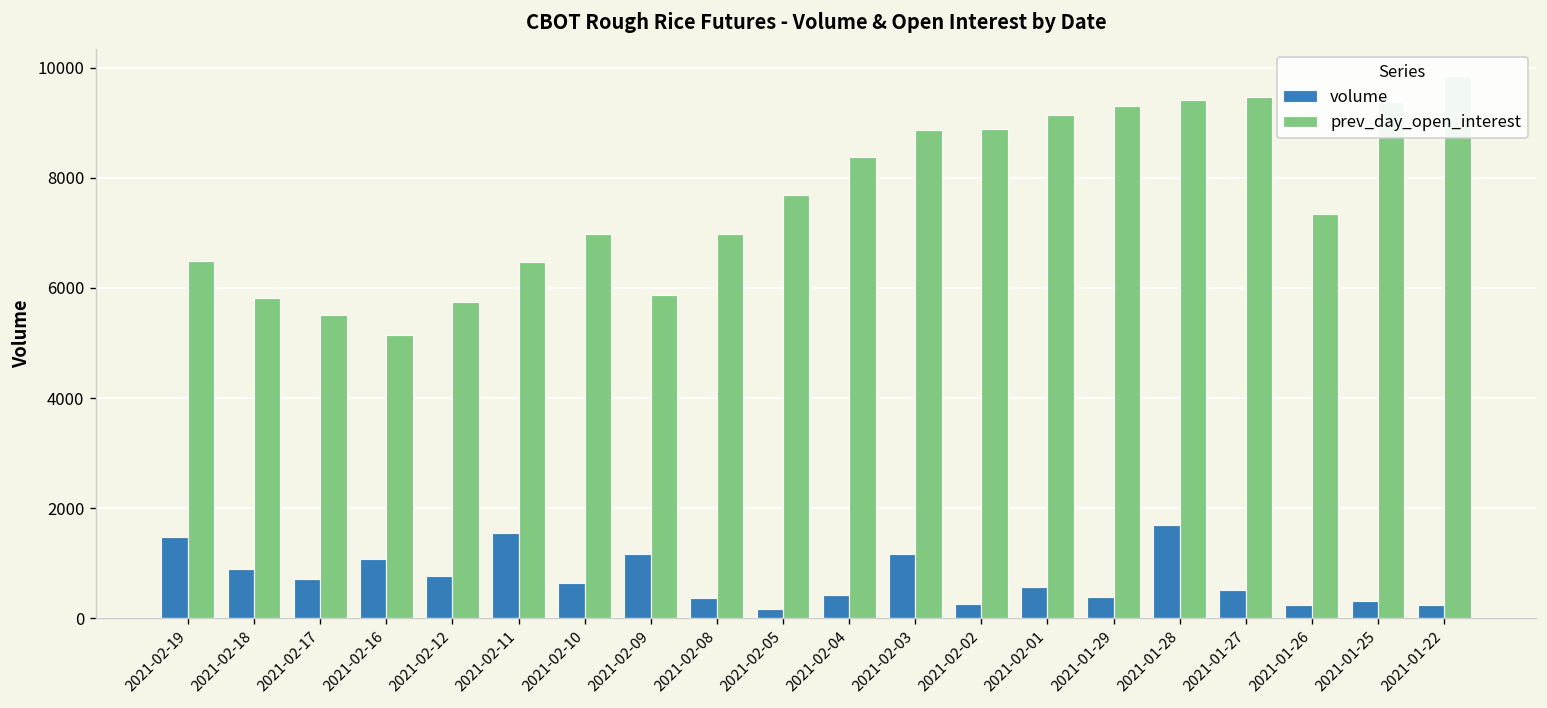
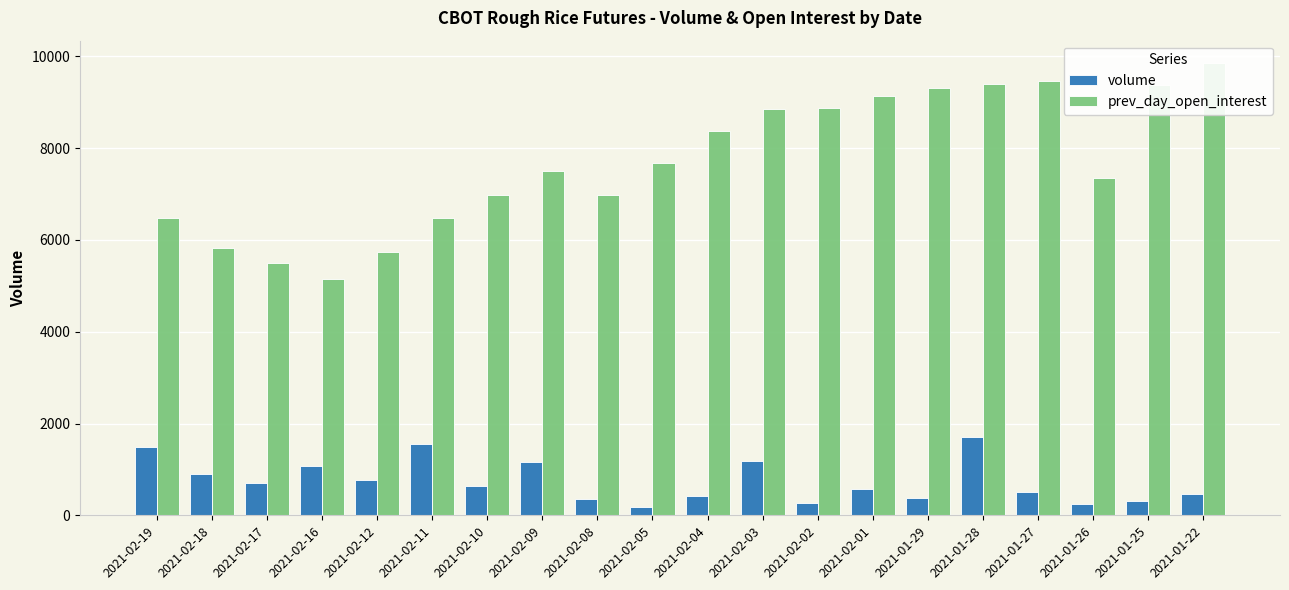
prev_day_open_interest, 2021-02-09: 5900 -> 7500
volume, 2021-01-22: 200 -> 500
